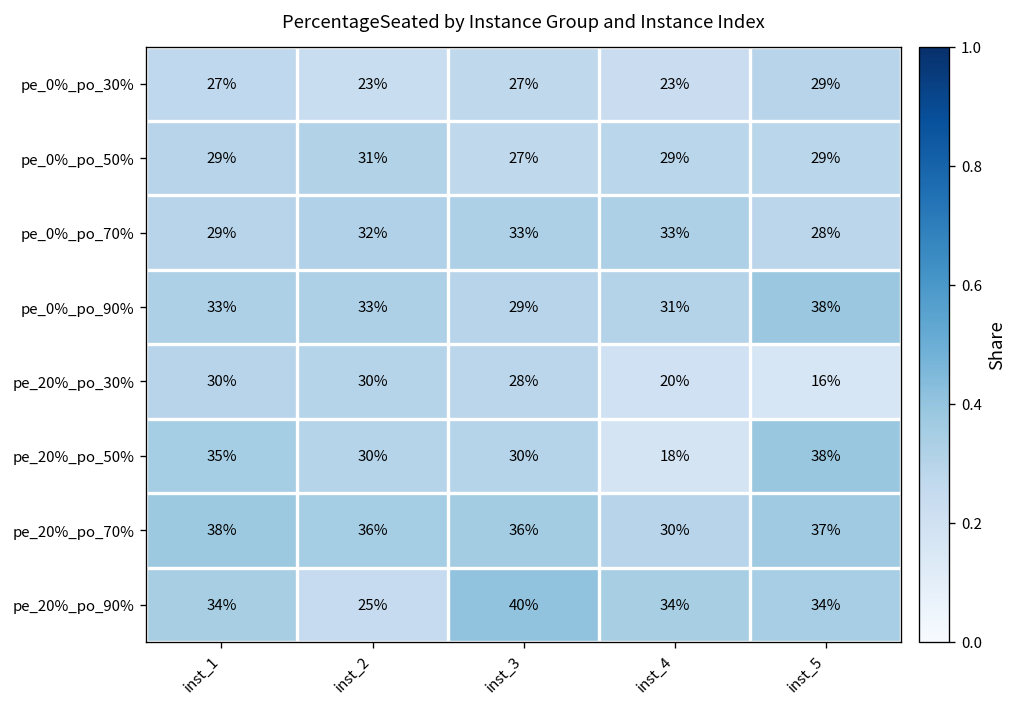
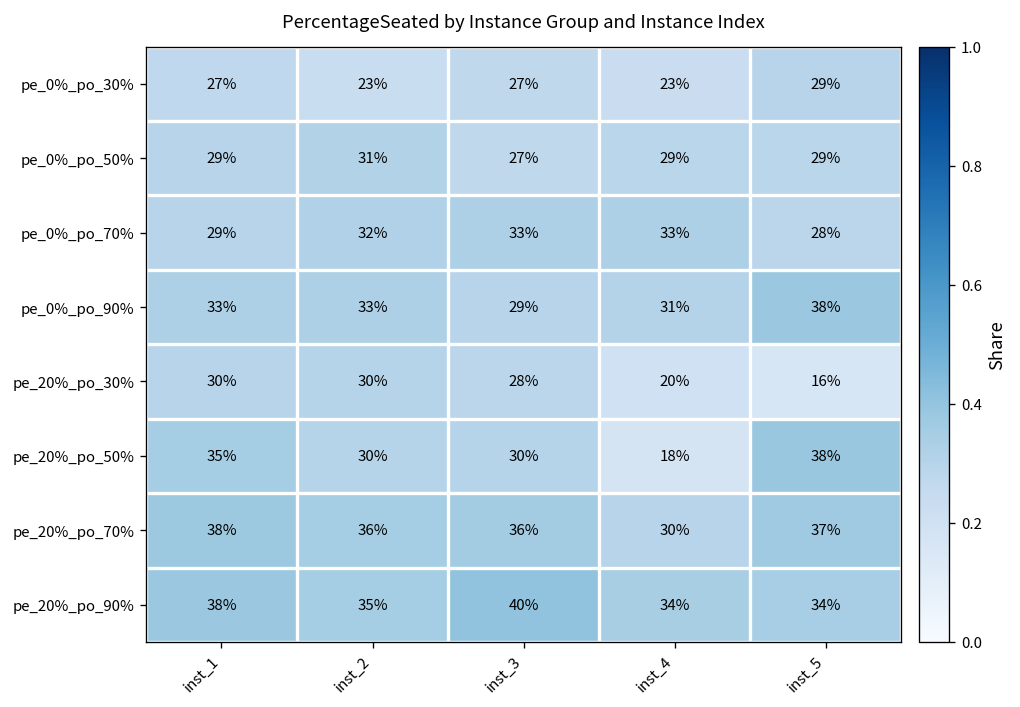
pe_20%_po_90%, inst_1: 34% -> 38%
pe_20%_po_90%, inst_2: 25% -> 35%
